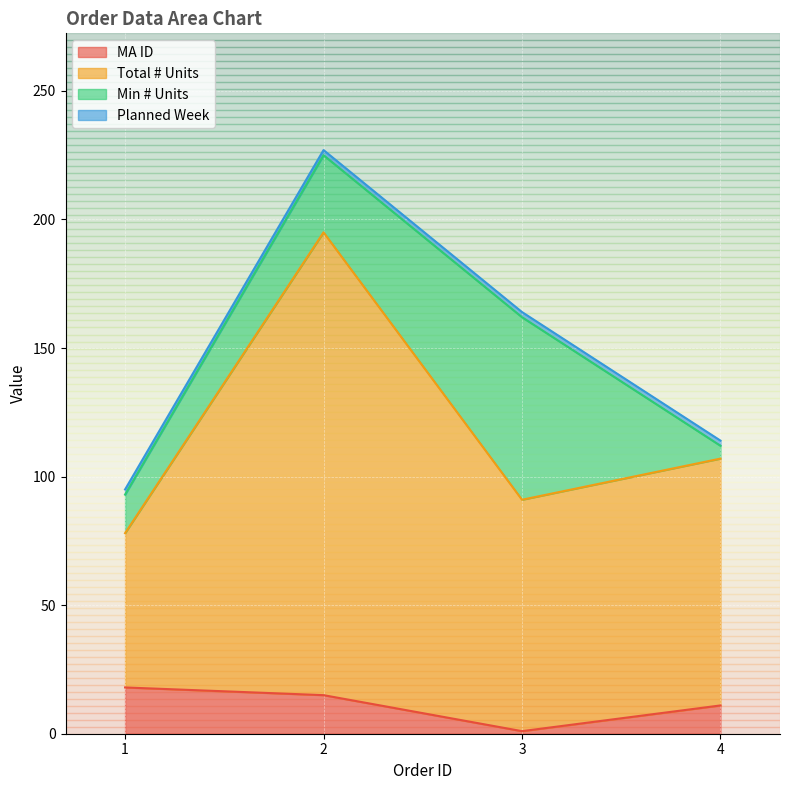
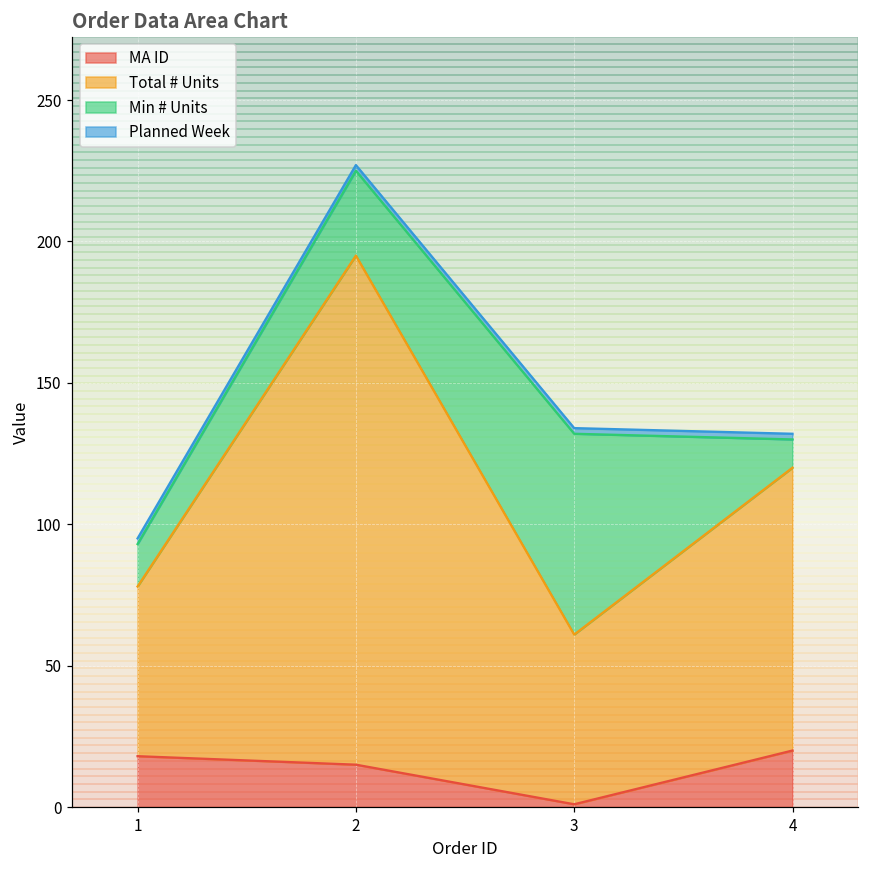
Total # Units, 3: 90 -> 60
MA ID, 4: 11 -> 20
Total # Units, 4: 96 -> 100
Min # Units, 4: 5 -> 10
